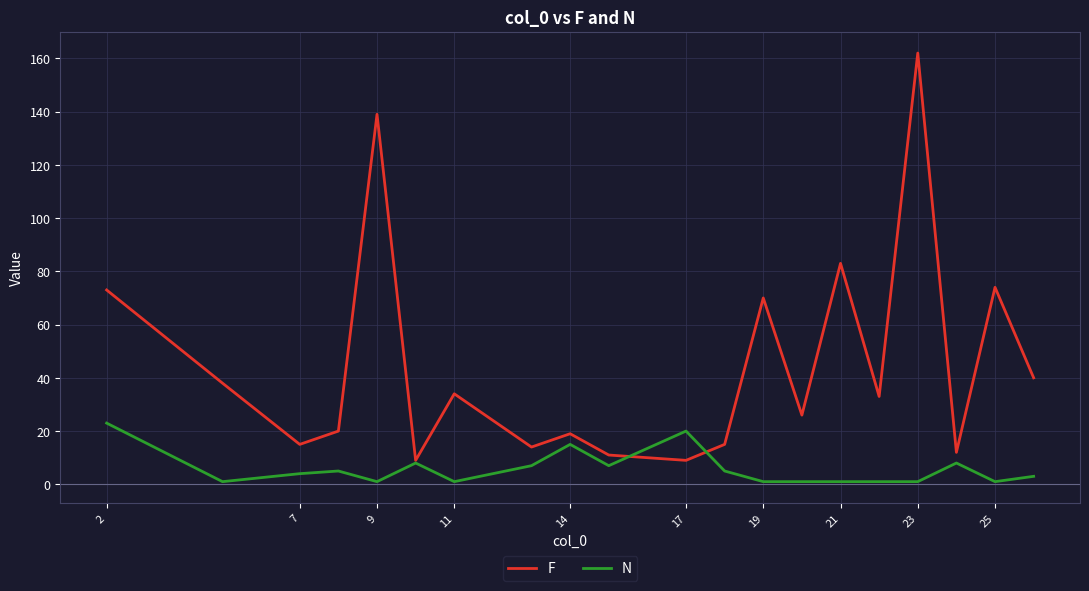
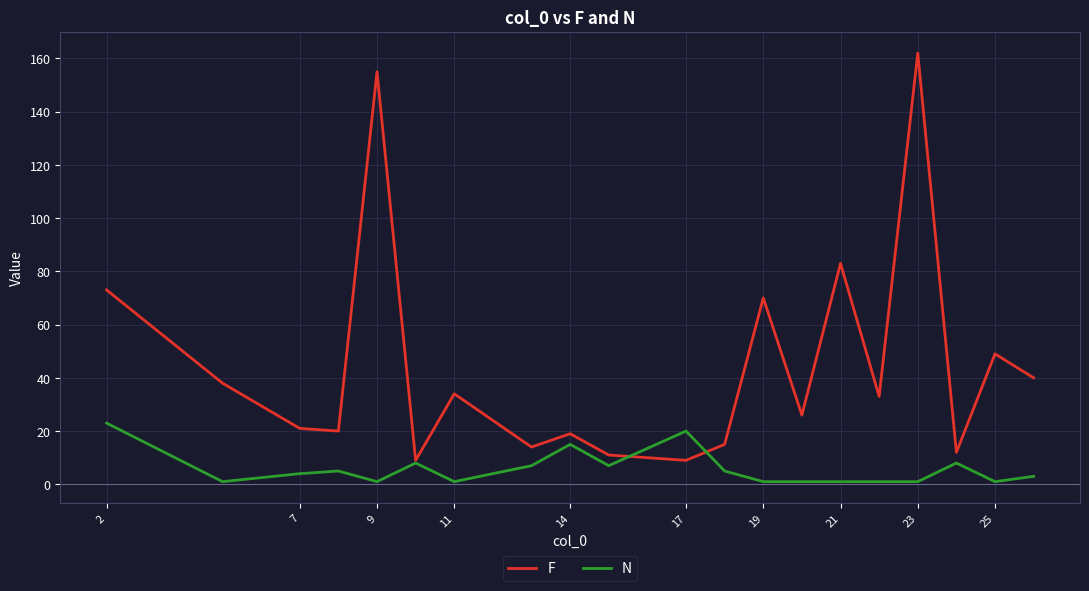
F, 7: 15 -> 21
F, 9: 139 -> 155
F, 25: 74 -> 49
